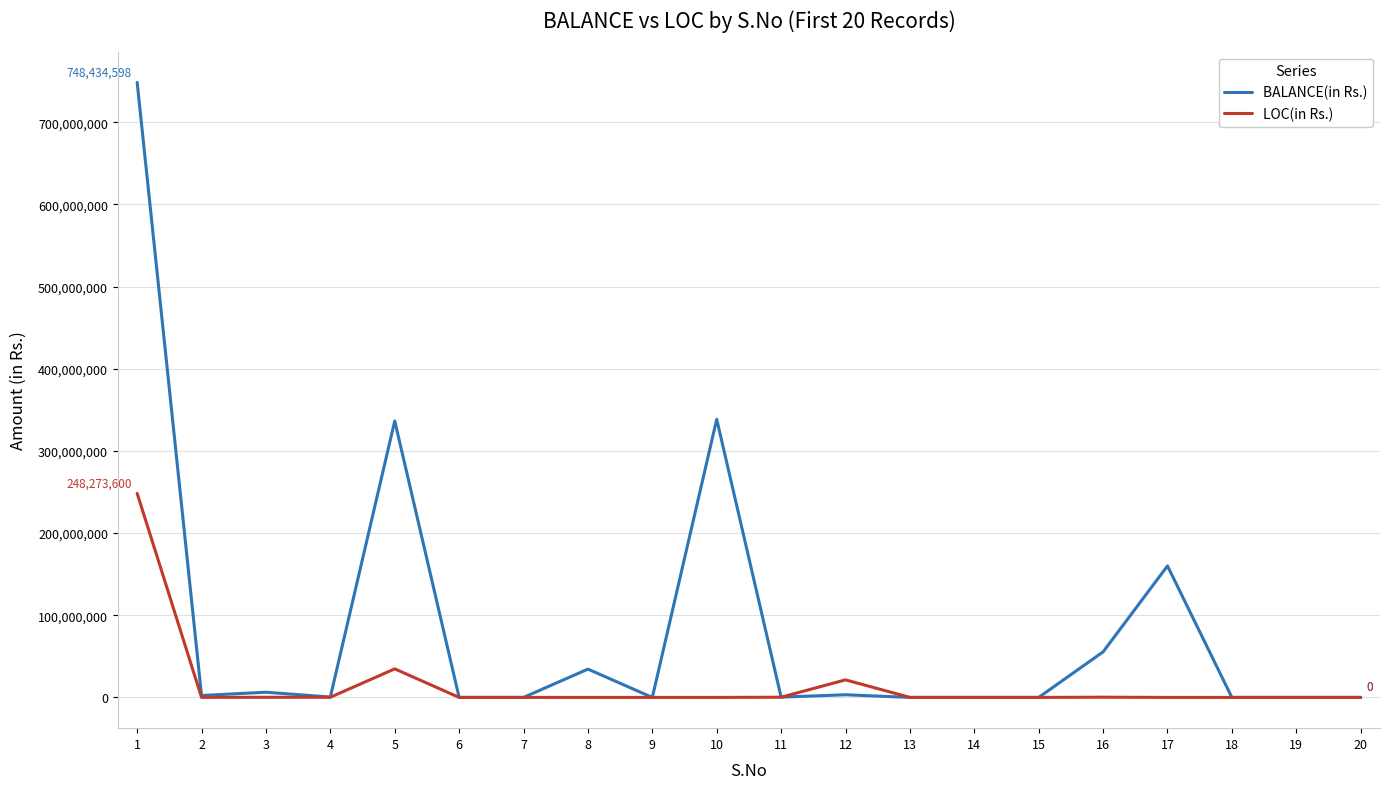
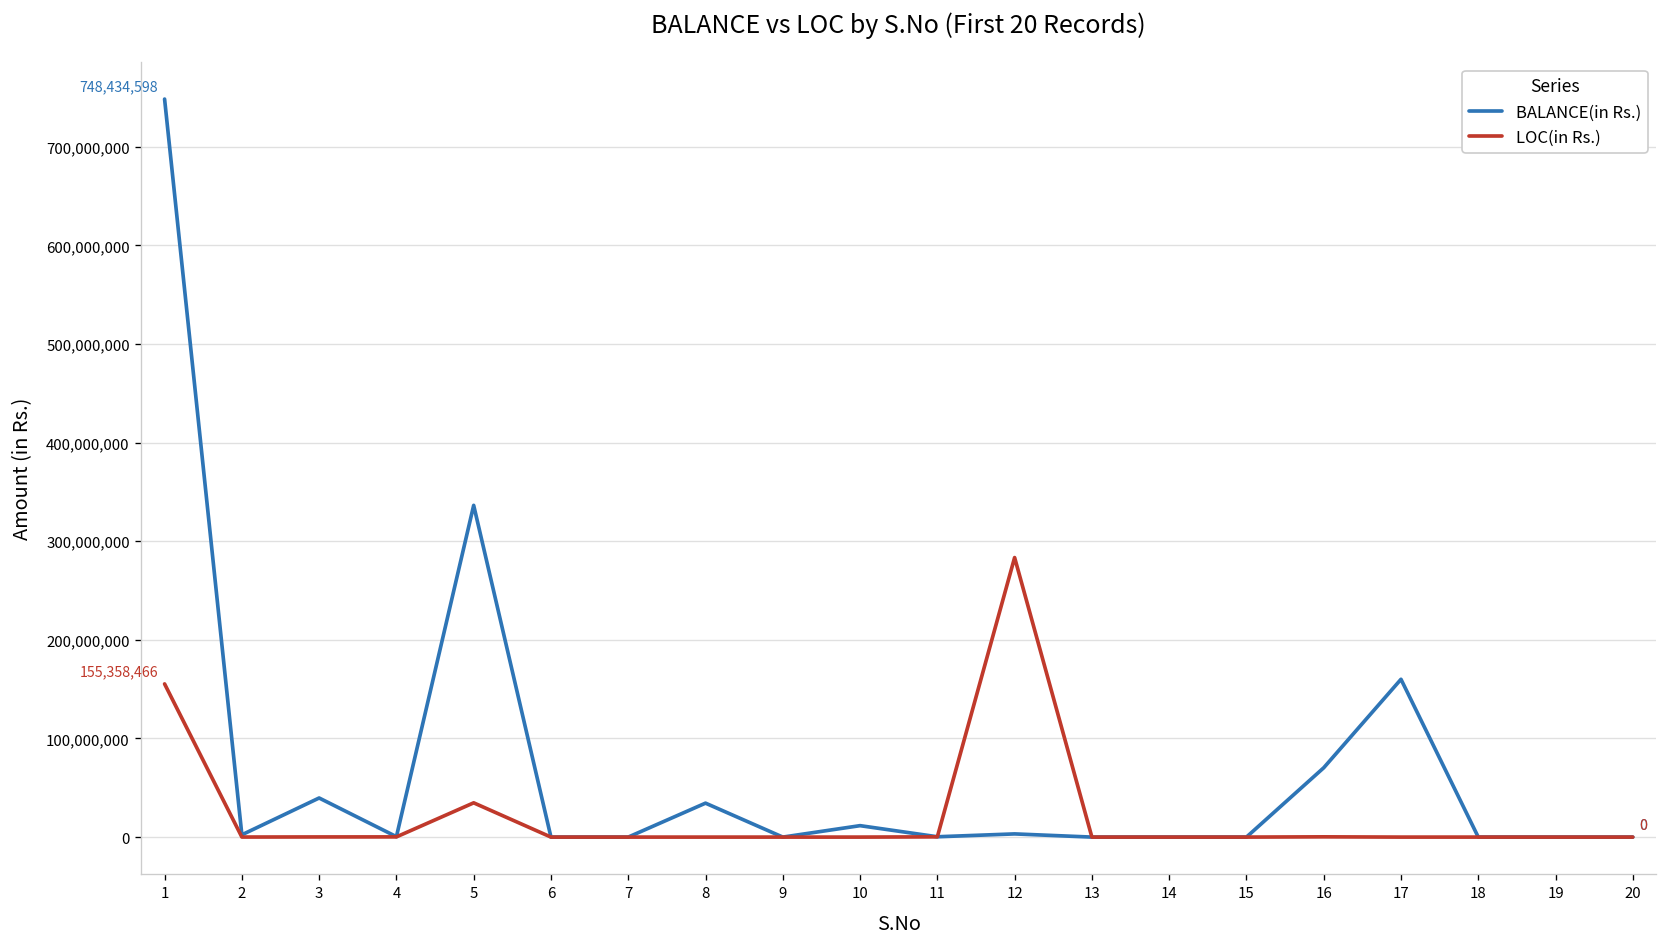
LOC(in Rs.), 1: 248,273,600 -> 155,358,466
BALANCE(in Rs.), 3: 10,000,000 -> 40,000,000
BALANCE(in Rs.), 10: 340,000,000 -> 10,000,000
LOC(in Rs.), 12: 20,000,000 -> 280,000,000
BALANCE(in Rs.), 16: 60,000,000 -> 70,000,000
